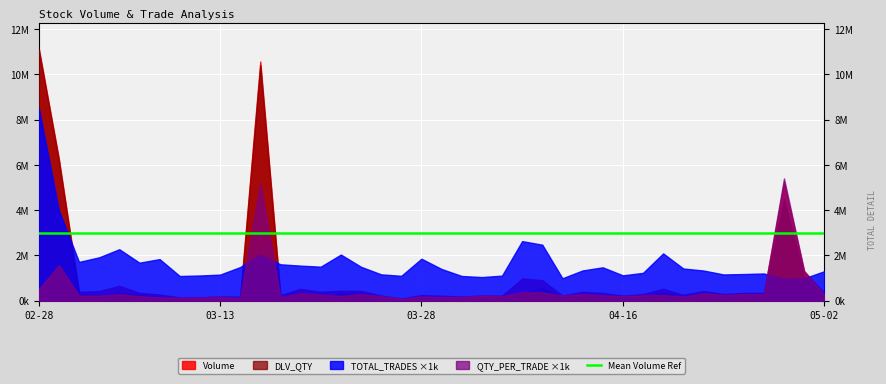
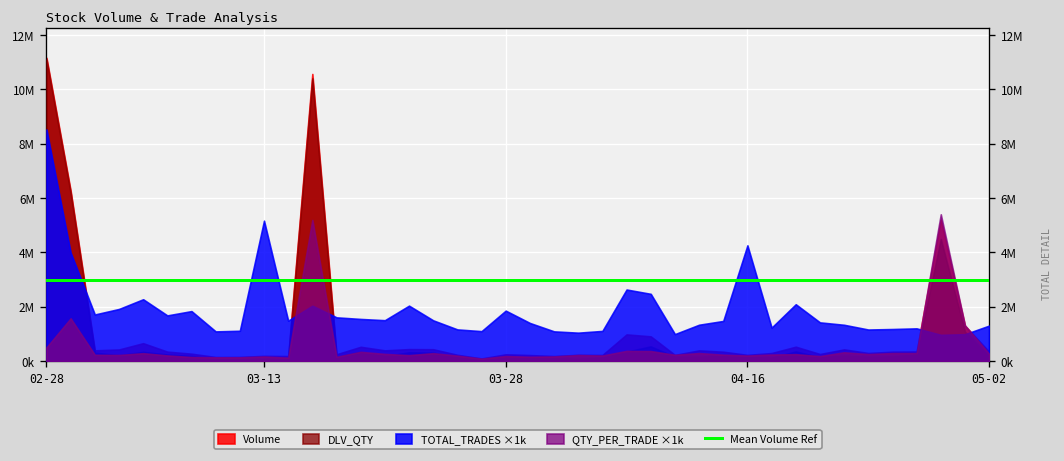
TOTAL_TRADES ×1k, 03-13: 1200000 -> 5200000
TOTAL_TRADES ×1k, 04-16: 1100000 -> 4300000
